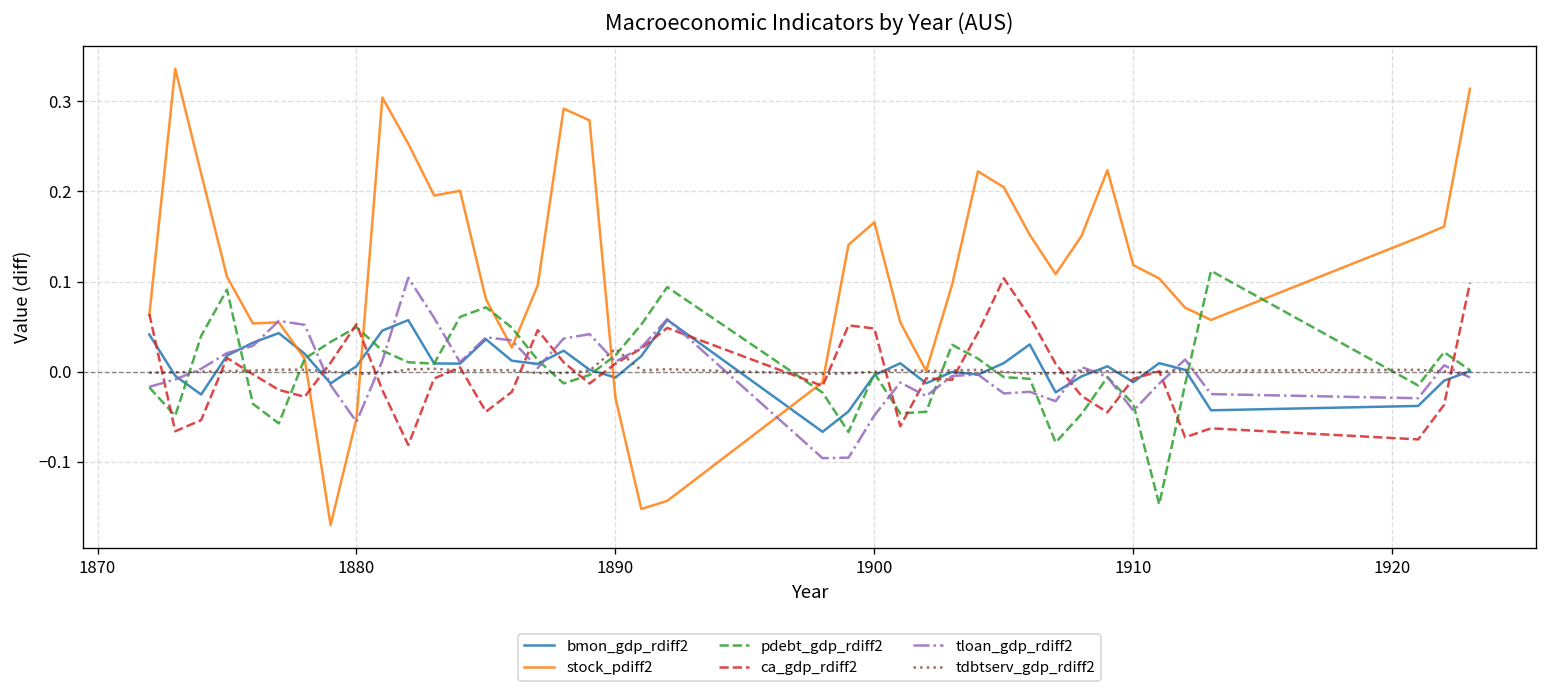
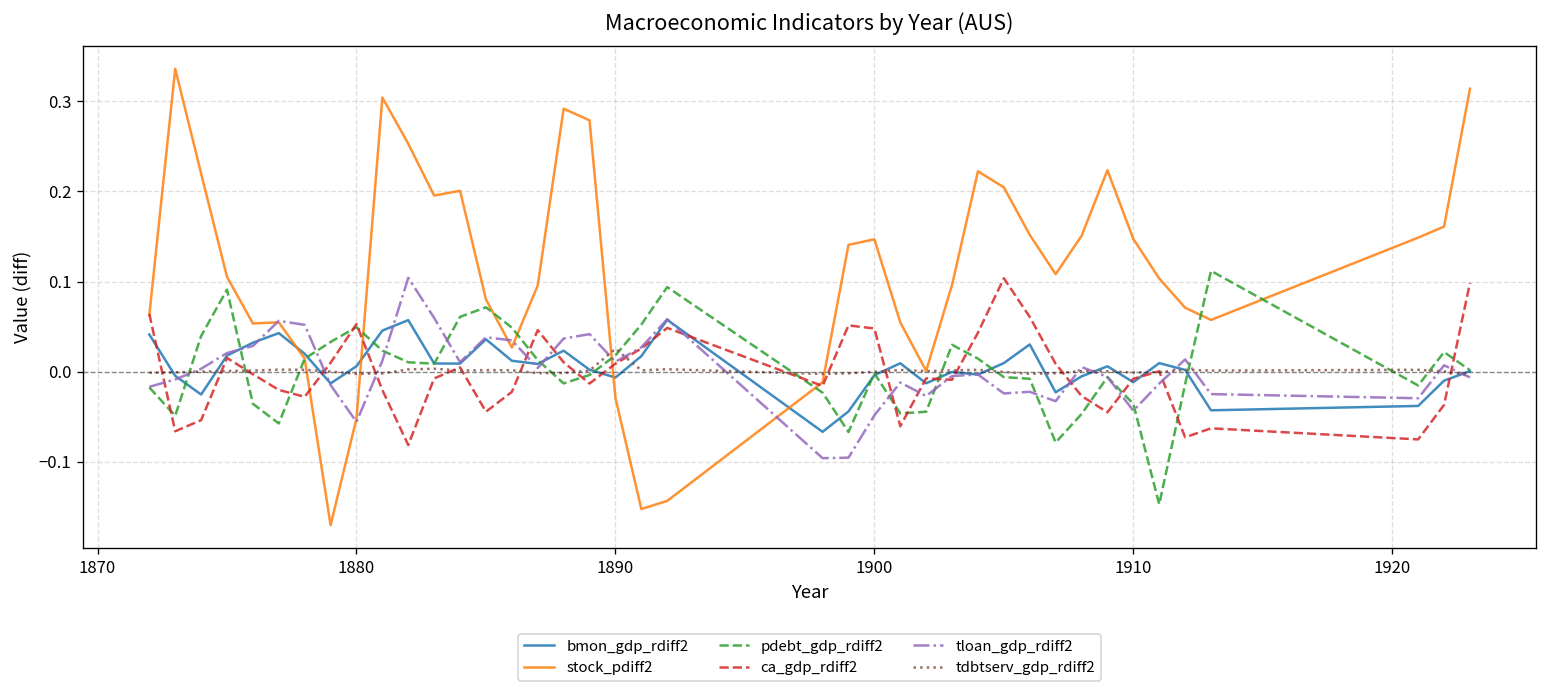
stock_pdiff2, 1900: 0.17 -> 0.15
stock_pdiff2, 1910: 0.12 -> 0.15
